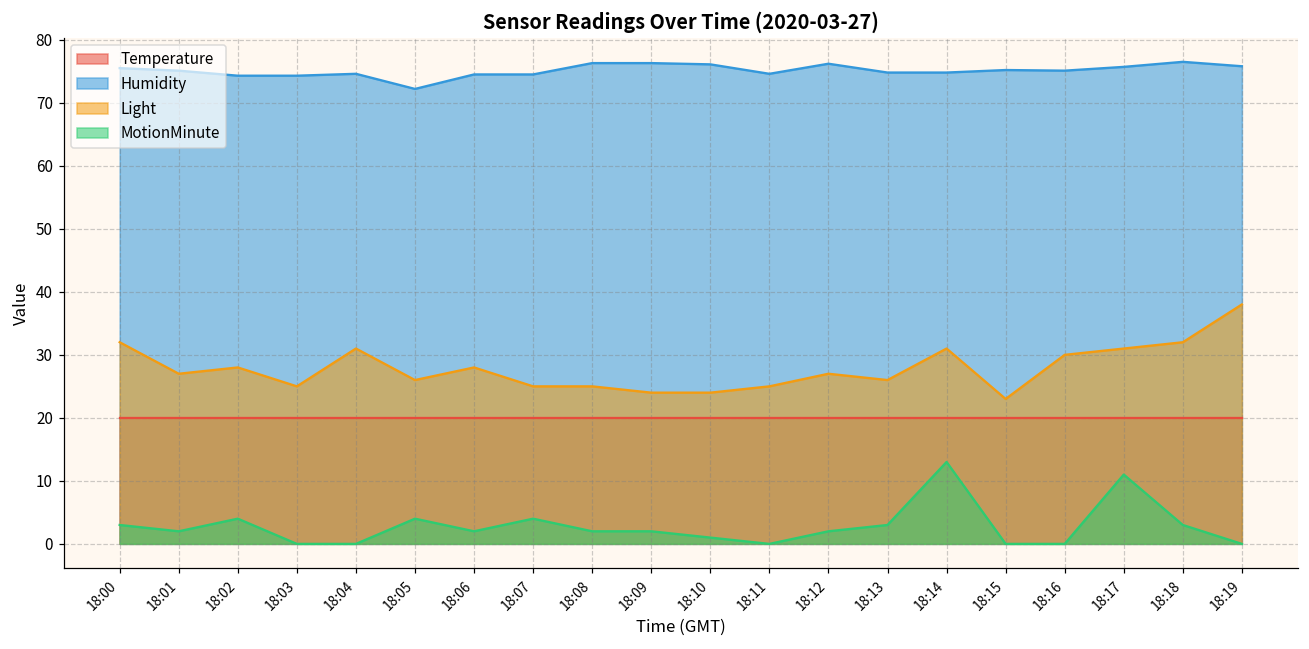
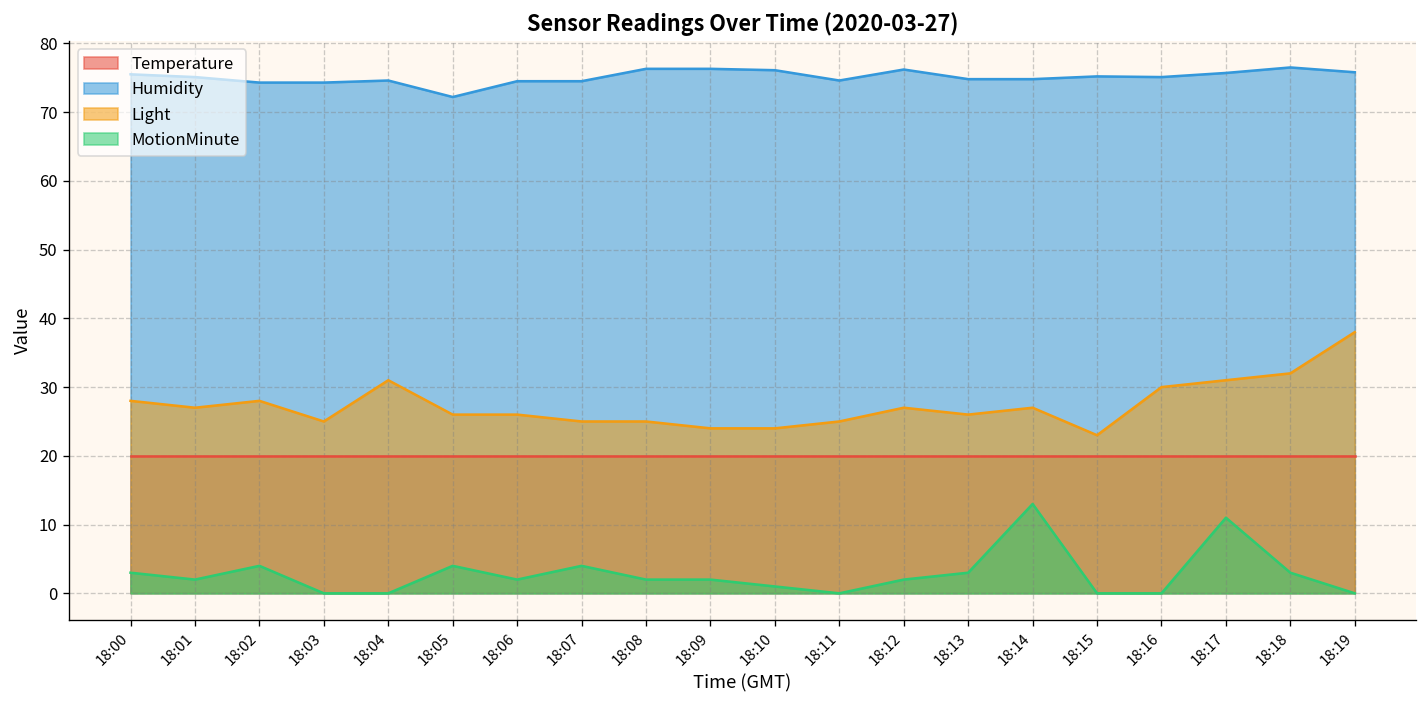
Light, 18:00: 32 -> 28
Light, 18:06: 28 -> 26
Light, 18:14: 31 -> 27
